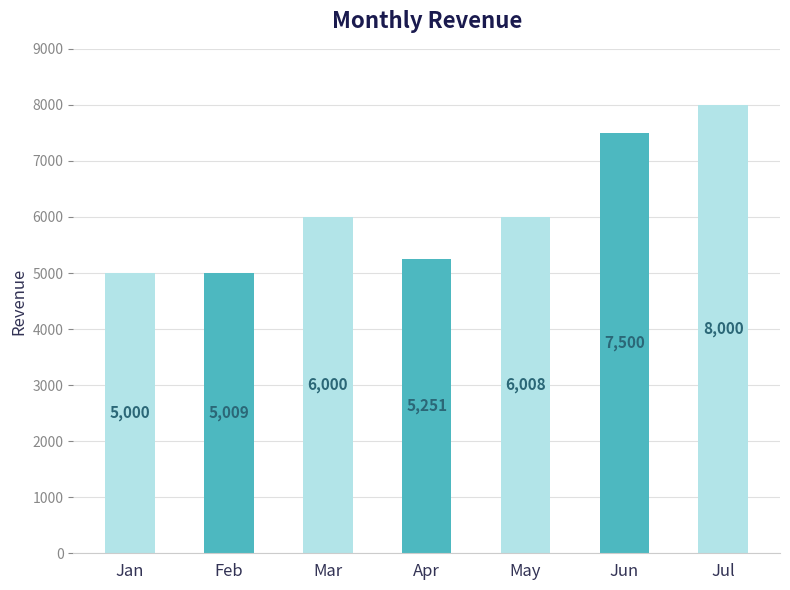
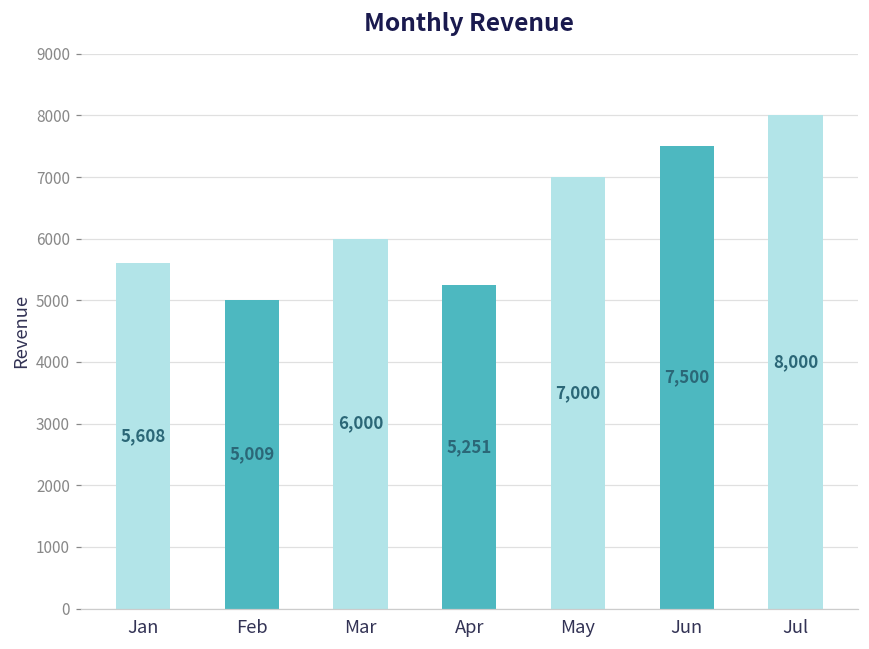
Jan: 5,000 -> 5,608
May: 6,008 -> 7,000
